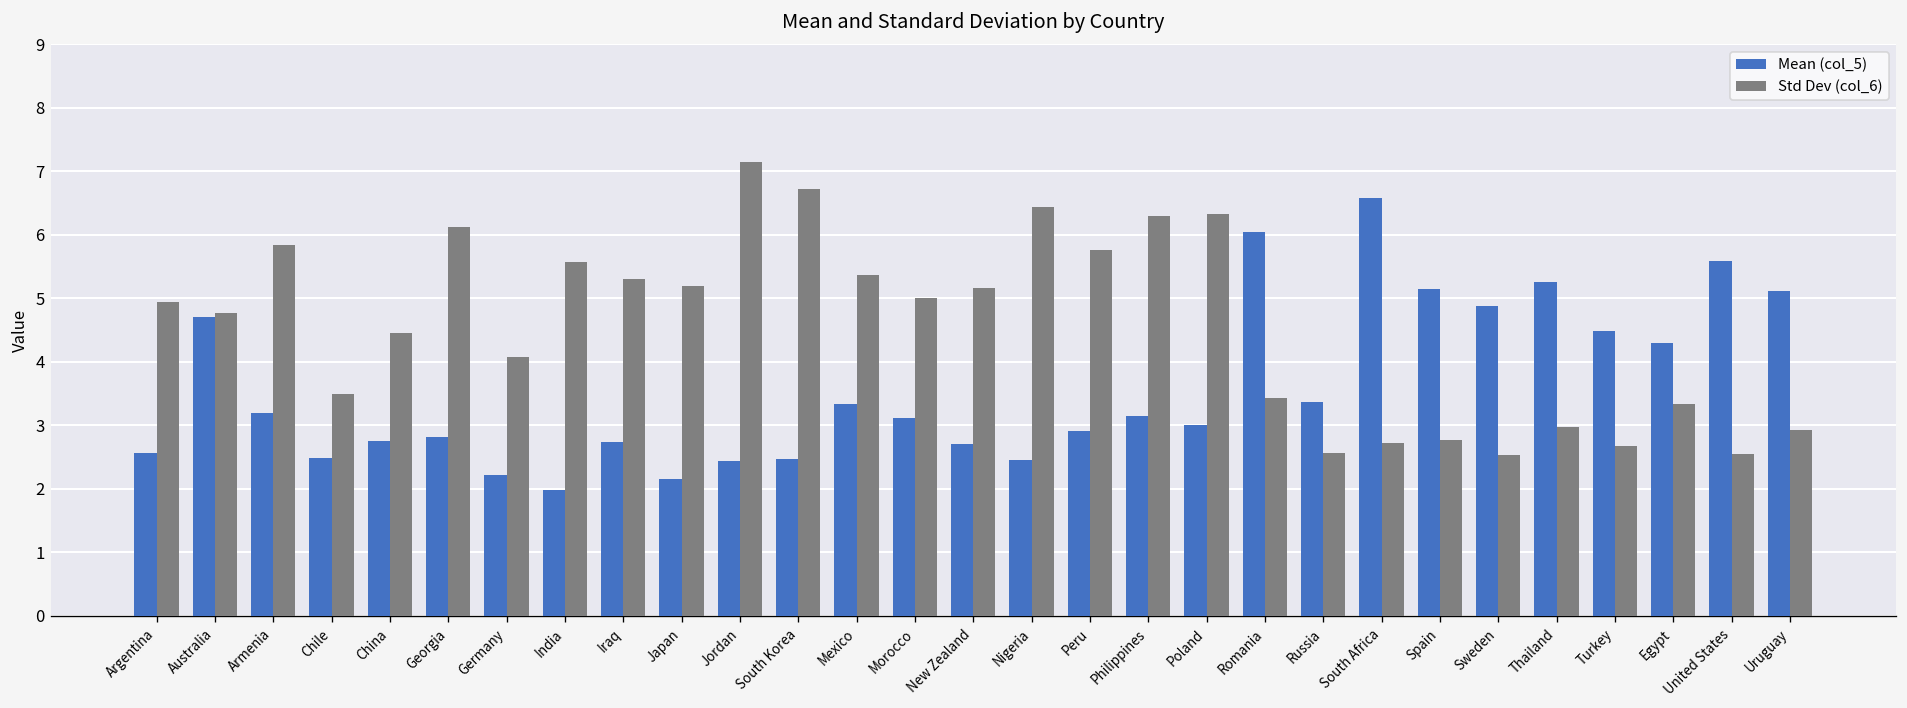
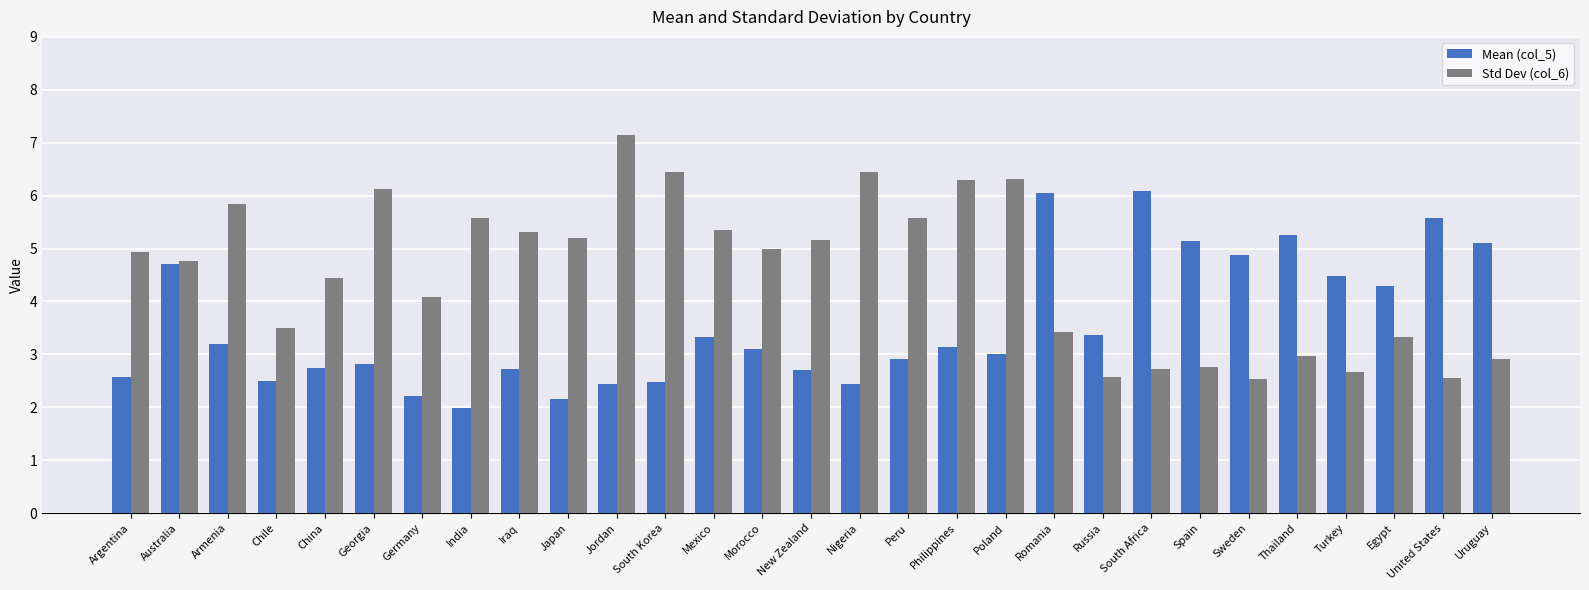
Std Dev (col_6), South Korea: 6.7 -> 6.5
Std Dev (col_6), Peru: 5.8 -> 5.6
Mean (col_5), South Africa: 6.6 -> 6.1
